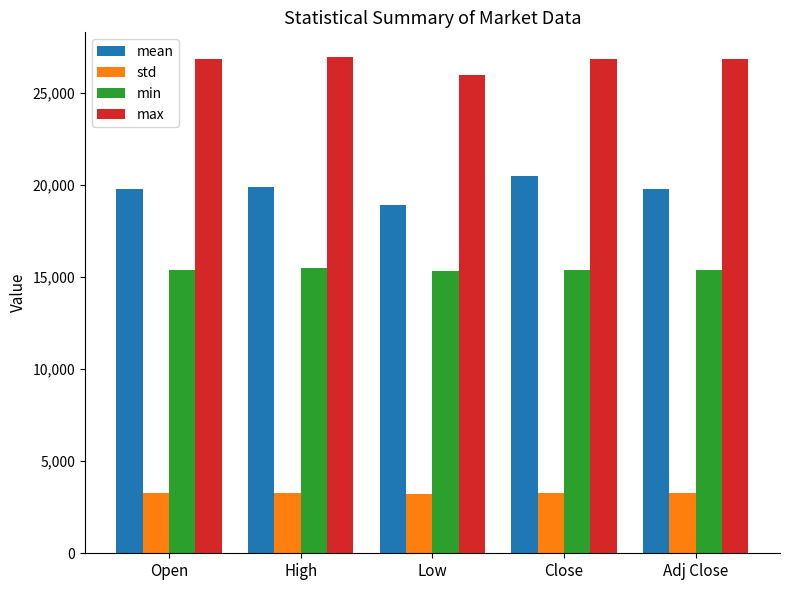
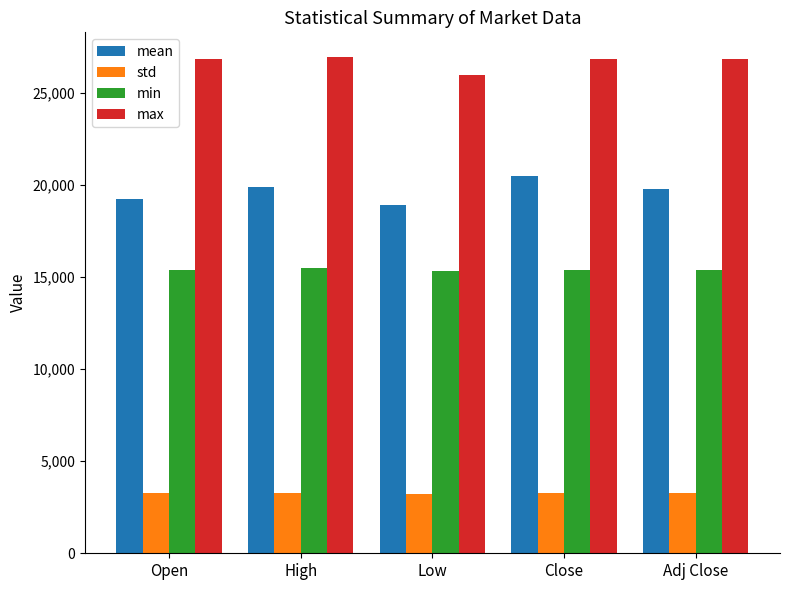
mean, Open: 19,800 -> 19,300
